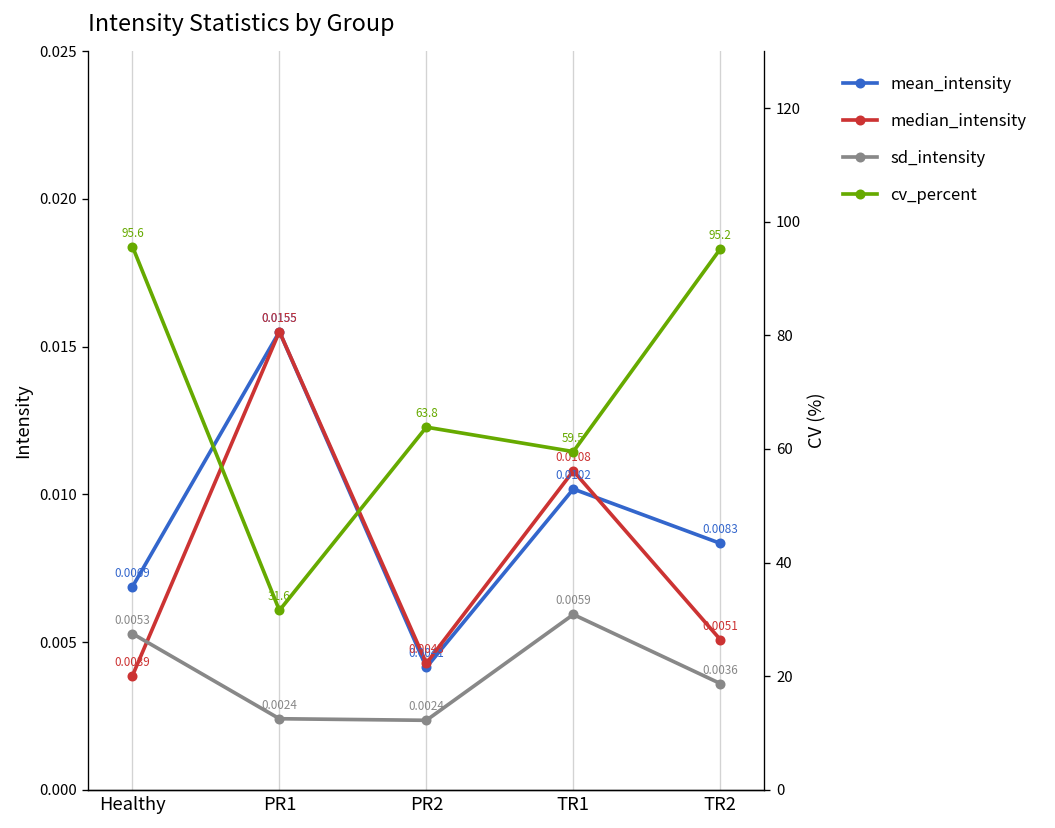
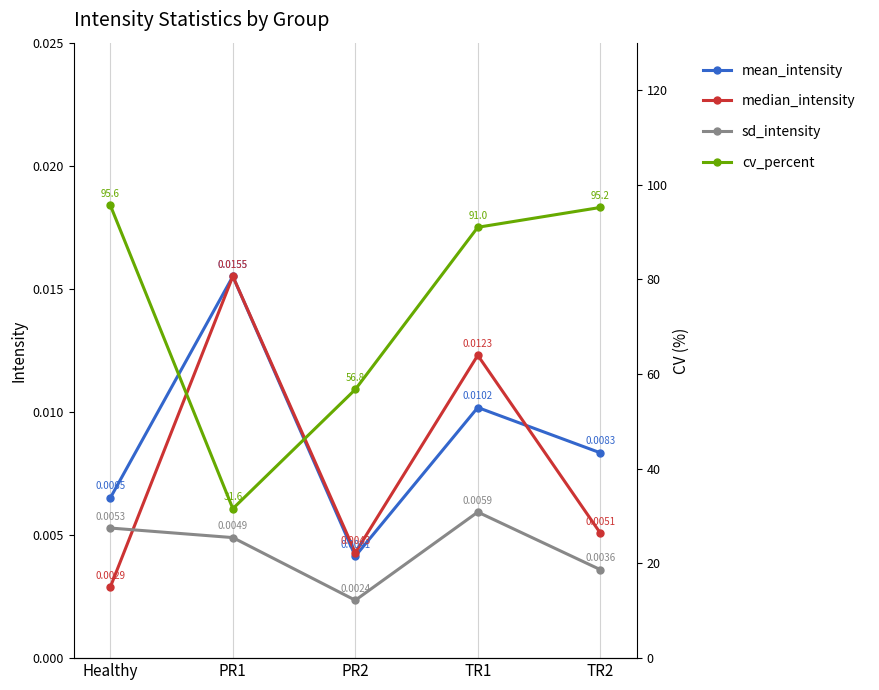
mean_intensity, Healthy: 0.0069 -> 0.0065
median_intensity, Healthy: 0.0039 -> 0.0029
sd_intensity, PR1: 0.0024 -> 0.0049
median_intensity, TR1: 0.0108 -> 0.0123
cv_percent, PR2: 63.8 -> 56.8
cv_percent, TR1: 59.5 -> 91.0
